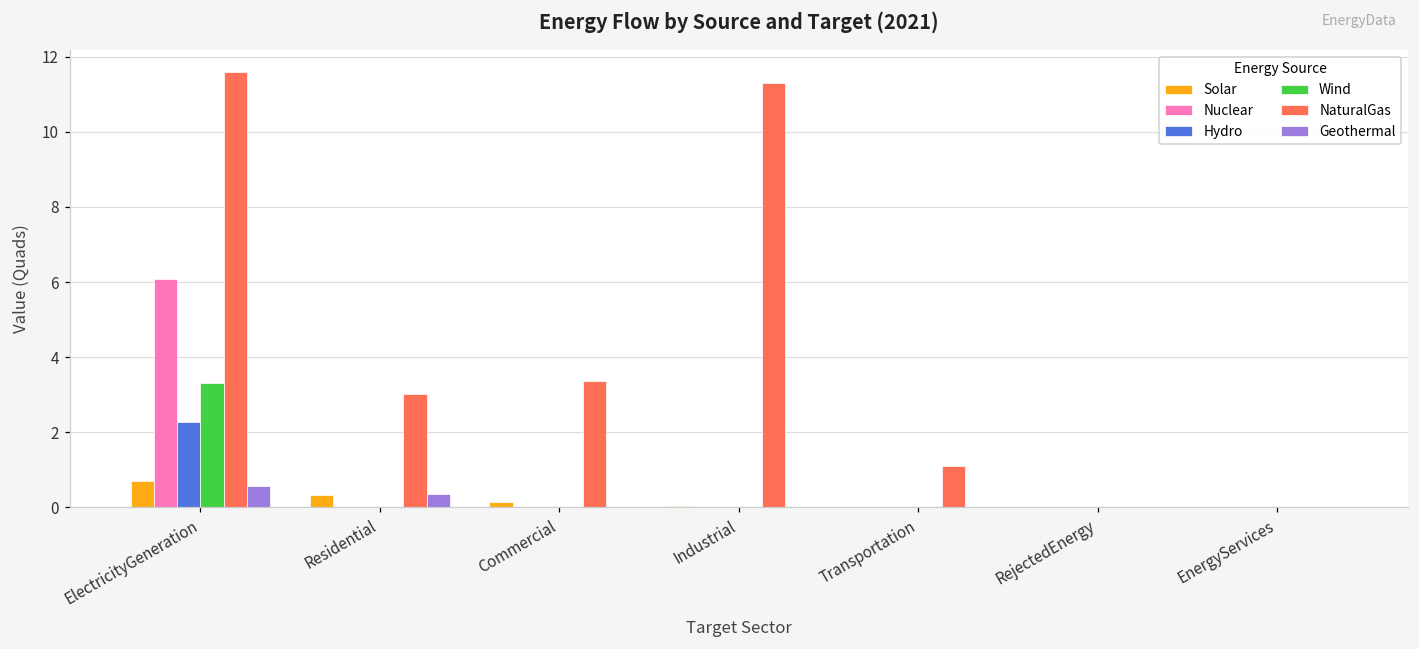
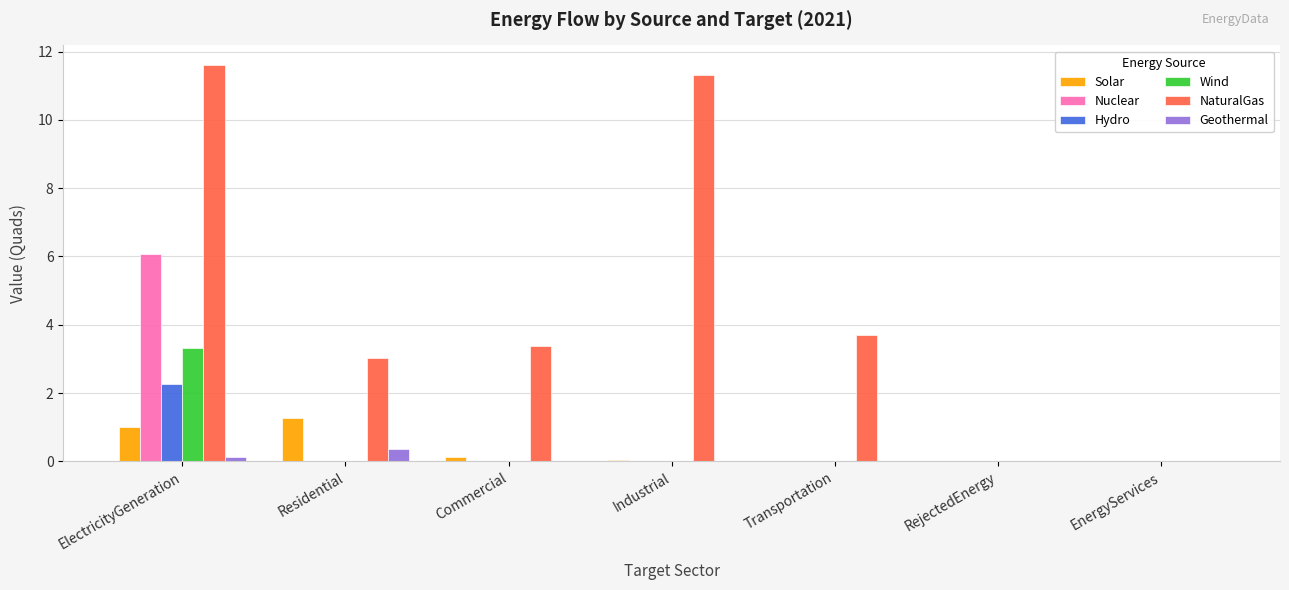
Solar, ElectricityGeneration: 0.7 -> 1.0
Geothermal, ElectricityGeneration: 0.6 -> 0.1
Solar, Residential: 0.3 -> 1.3
NaturalGas, Transportation: 1.1 -> 3.7
